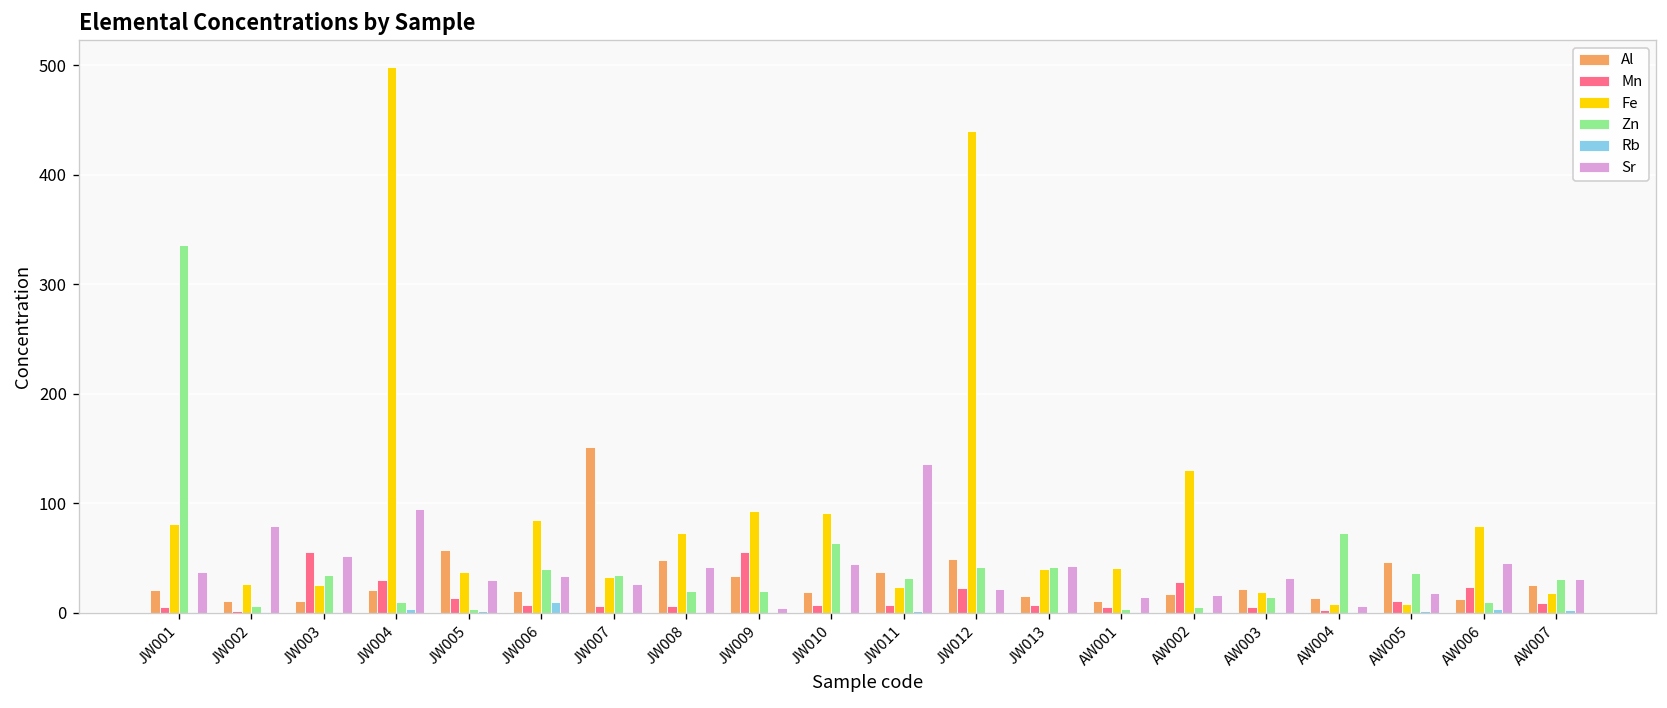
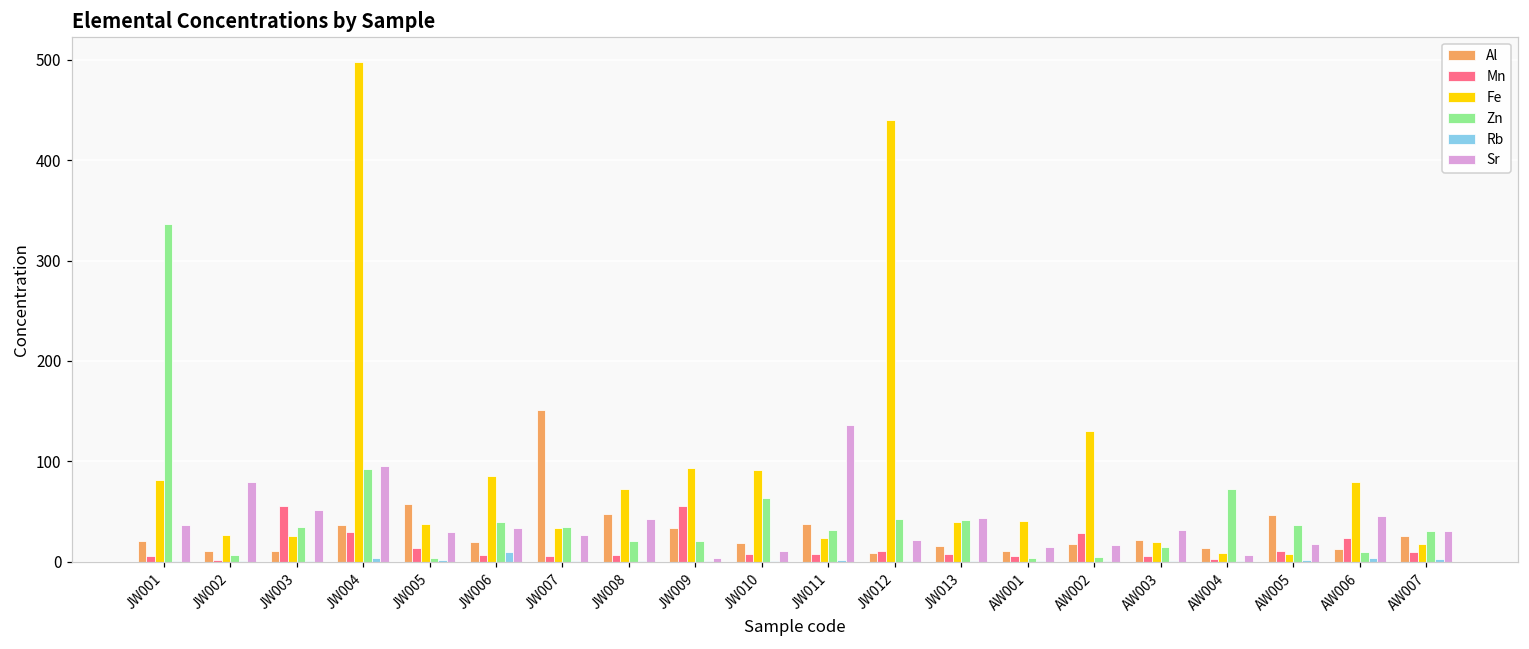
Al, JW004: 20 -> 40
Zn, JW004: 10 -> 90
Sr, JW010: 40 -> 10
Al, JW012: 50 -> 10
Mn, JW012: 20 -> 10
